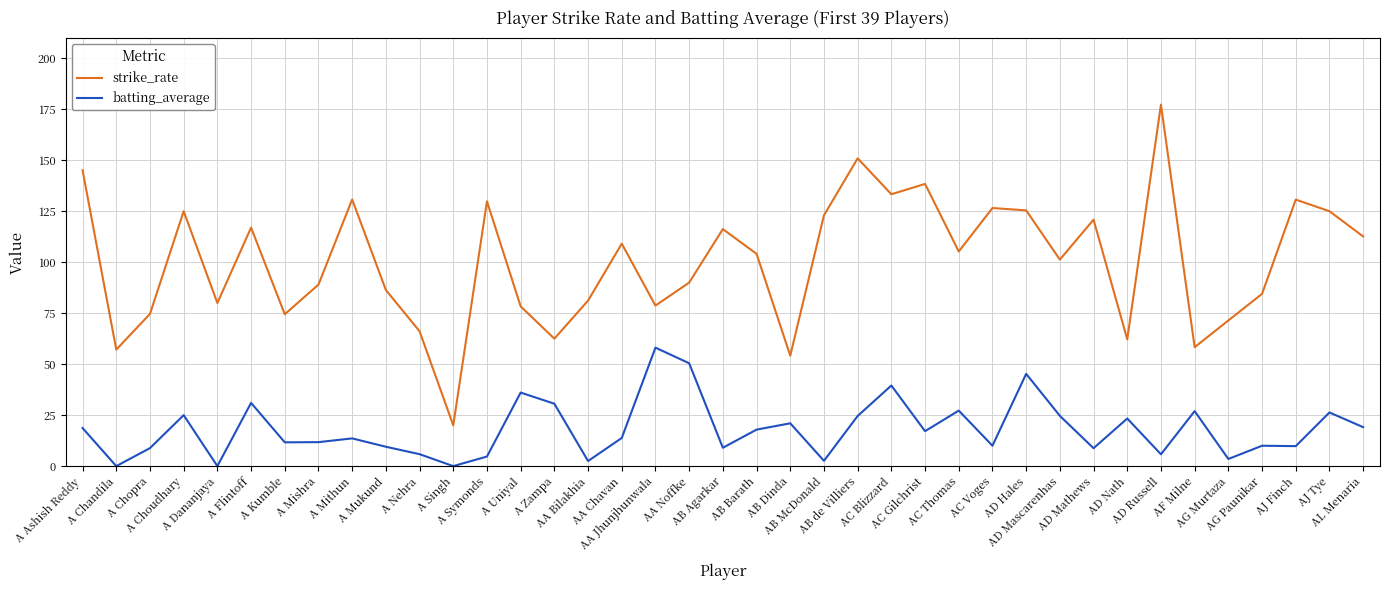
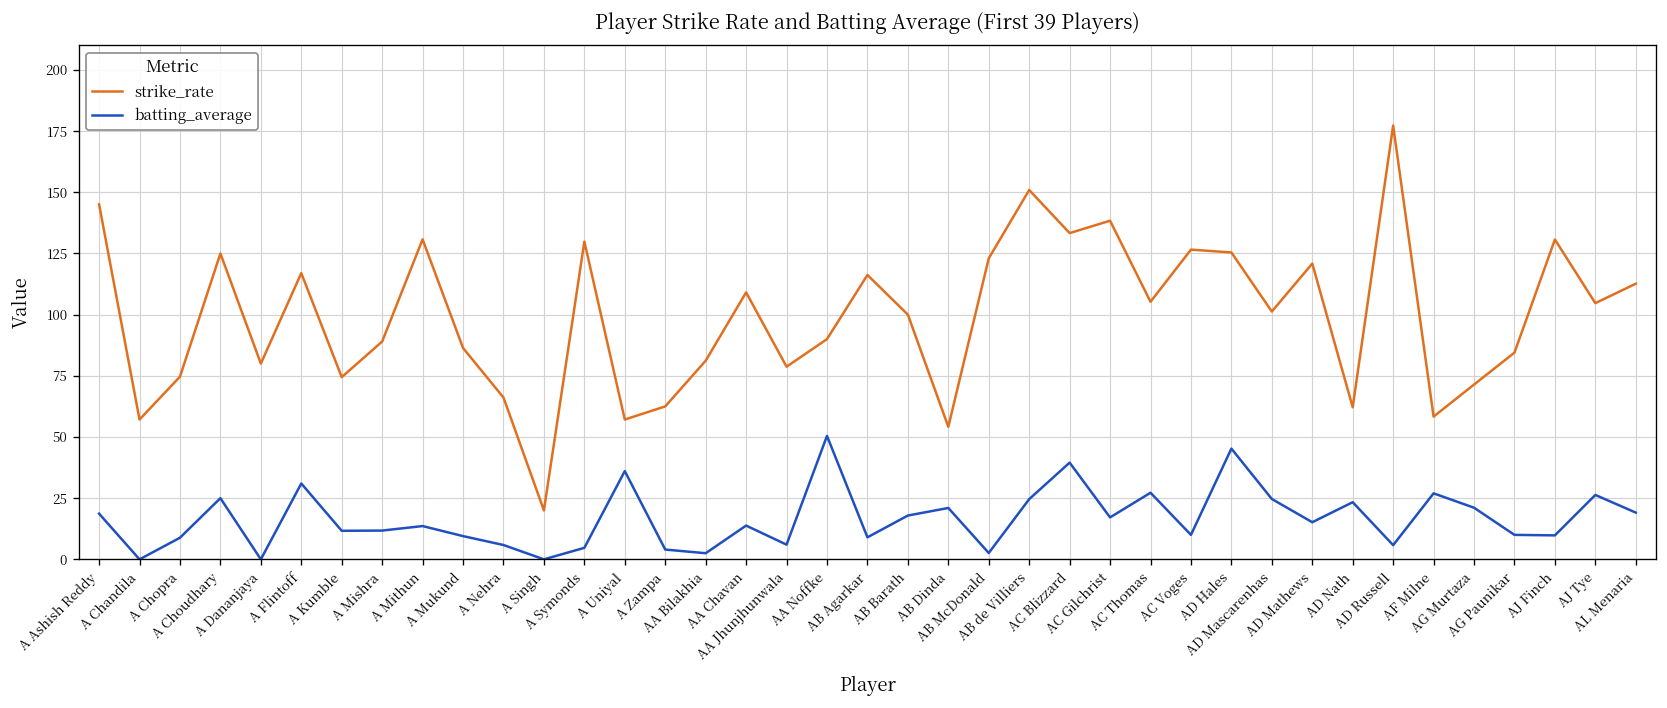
strike_rate, A Uniyal: 78 -> 57
batting_average, A Zampa: 31 -> 4
batting_average, AA Jhunjhunwala: 58 -> 6
strike_rate, AB Barath: 104 -> 100
batting_average, AD Mathews: 9 -> 15
batting_average, AG Murtaza: 4 -> 21
strike_rate, AJ Tye: 125 -> 105
